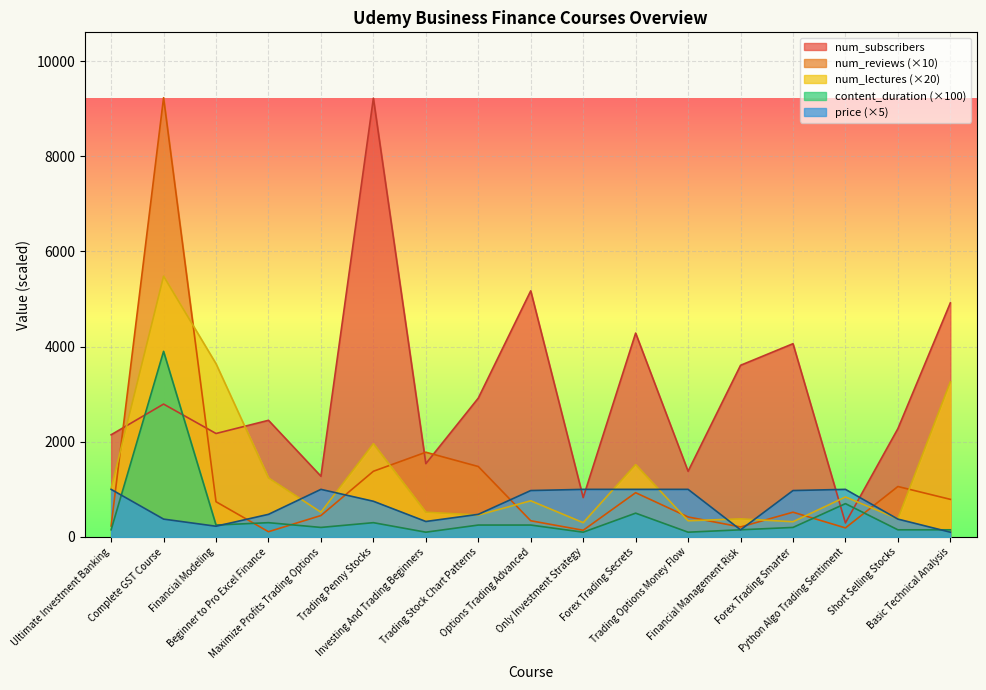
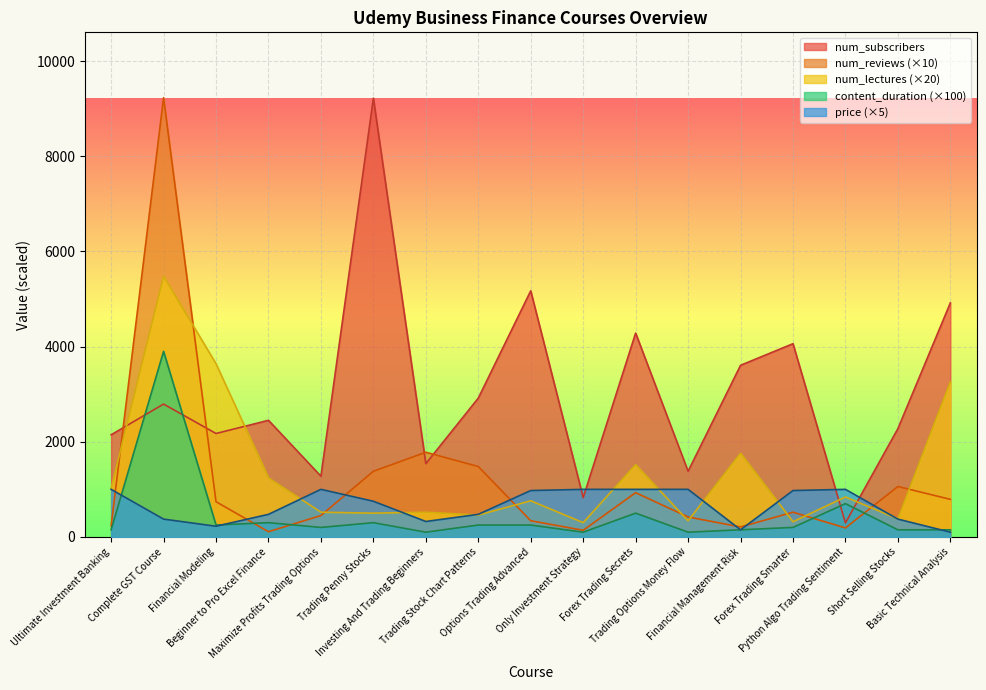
num_lectures (×20), Trading Penny Stocks: 2000 -> 500
num_lectures (×20), Financial Management Risk: 400 -> 1800
